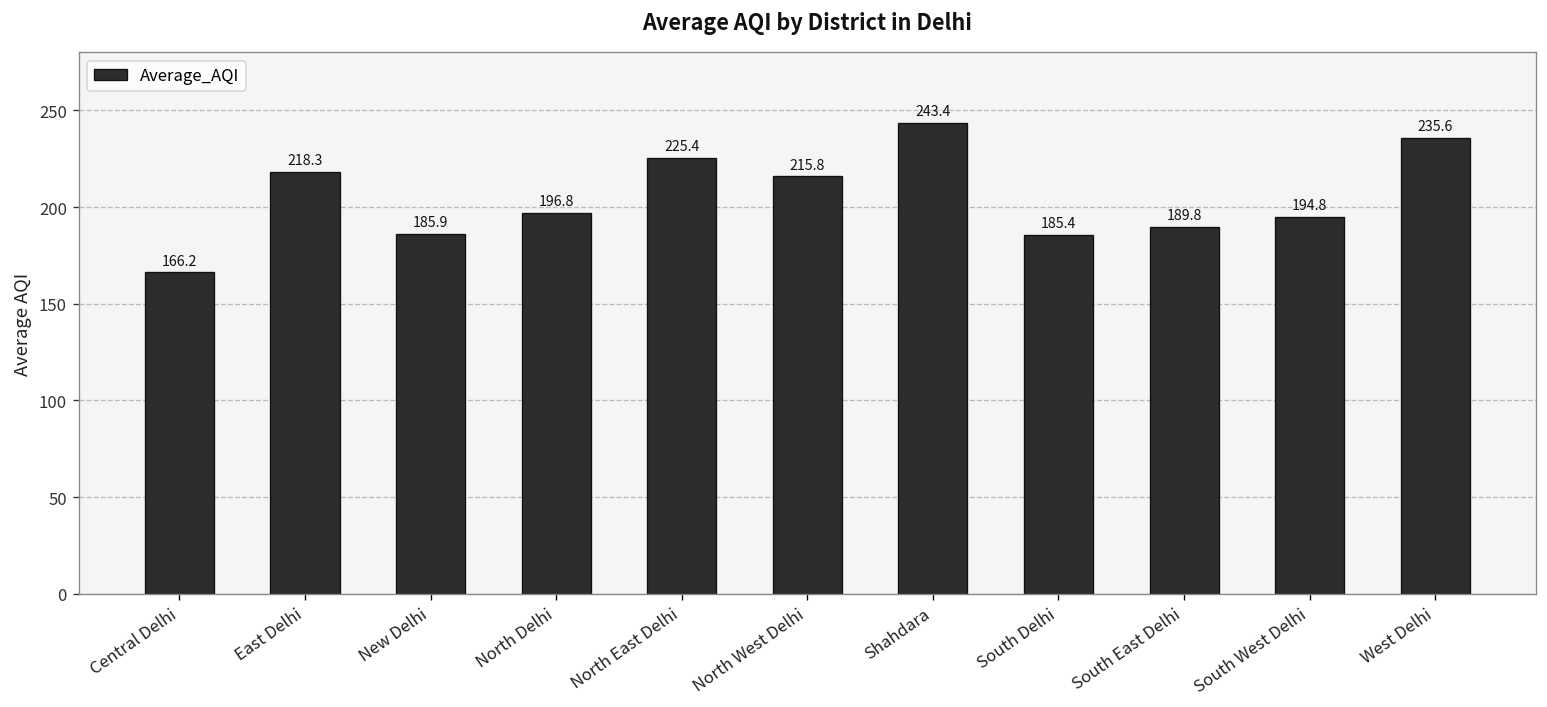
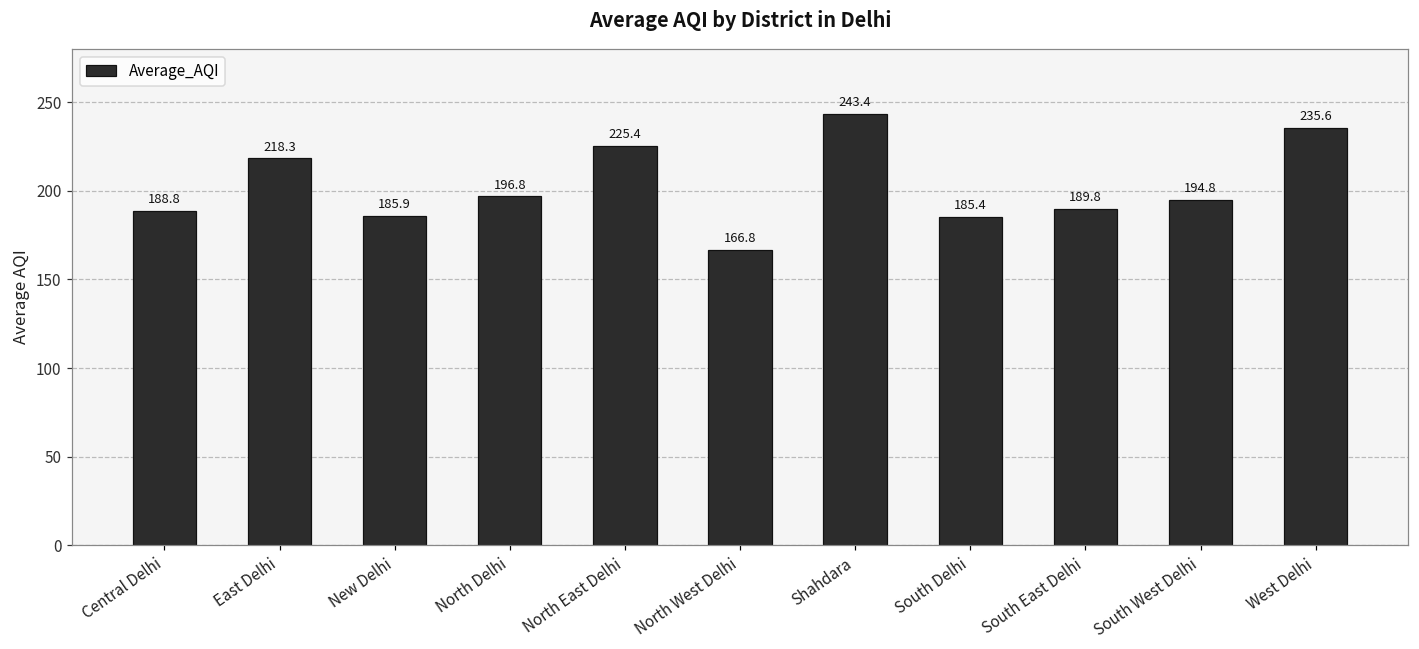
Central Delhi: 166.2 -> 188.8
North West Delhi: 215.8 -> 166.8
